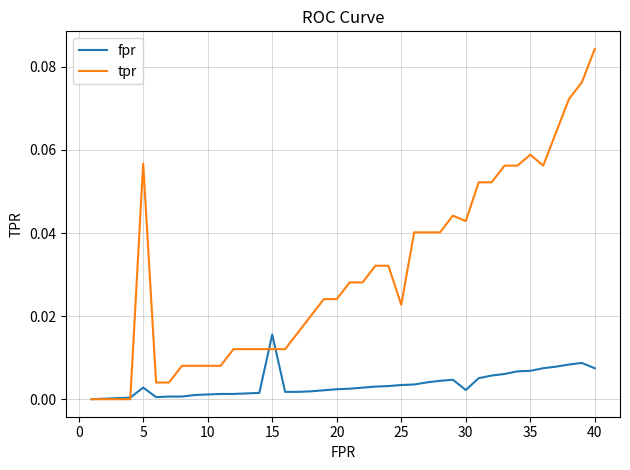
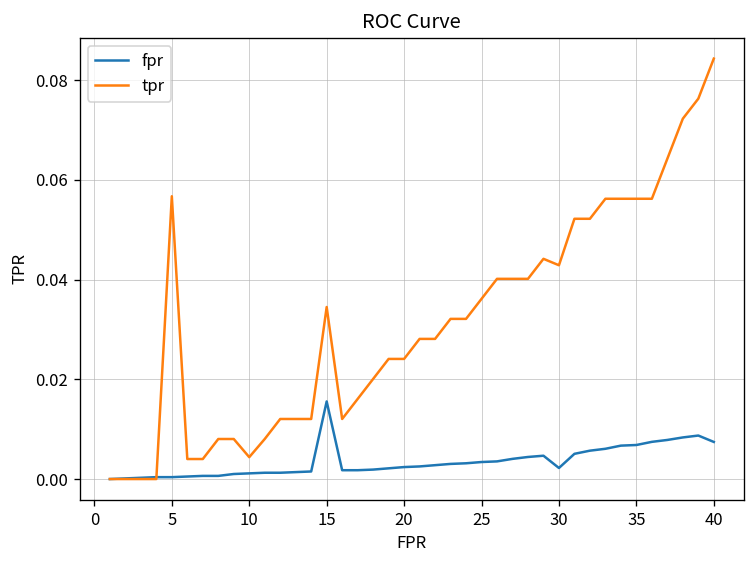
fpr, 5: 0.003 -> 0.000
tpr, 10: 0.008 -> 0.004
tpr, 15: 0.012 -> 0.035
tpr, 25: 0.023 -> 0.036
tpr, 35: 0.059 -> 0.056
